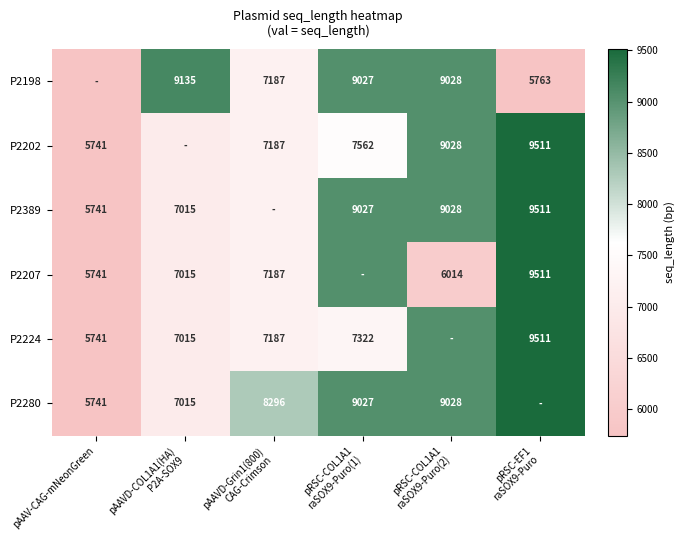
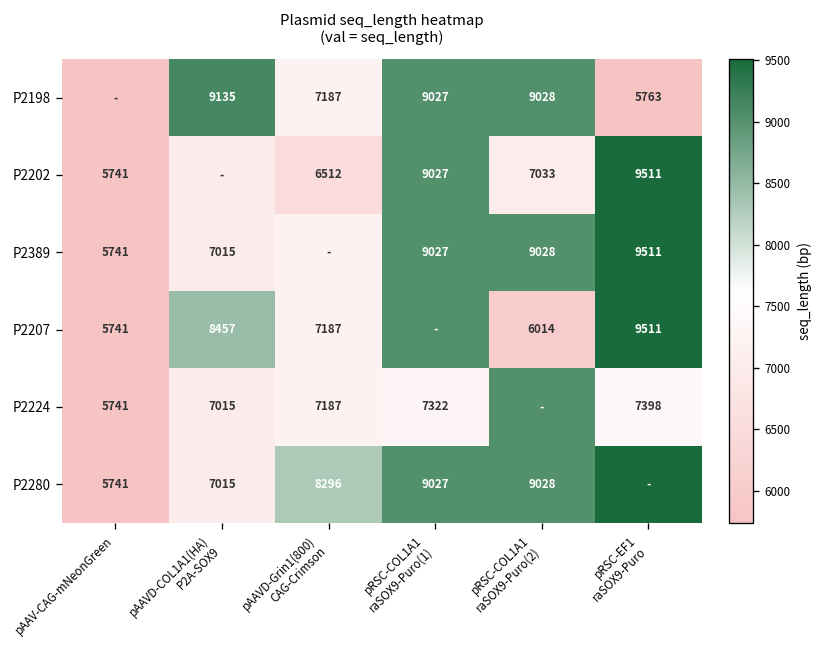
P2202, pAAVD-Grin1(800) CAG-Crimson: 7187 -> 6512
P2202, pRSC-COL1A1 raSOX9-Puro(1): 7562 -> 9027
P2202, pRSC-COL1A1 raSOX9-Puro(2): 9028 -> 7033
P2207, pAAVD-COL1A1(HA) P2A-SOX9: 7015 -> 8457
P2224, pRSC-EF1 raSOX9-Puro: 9511 -> 7398
